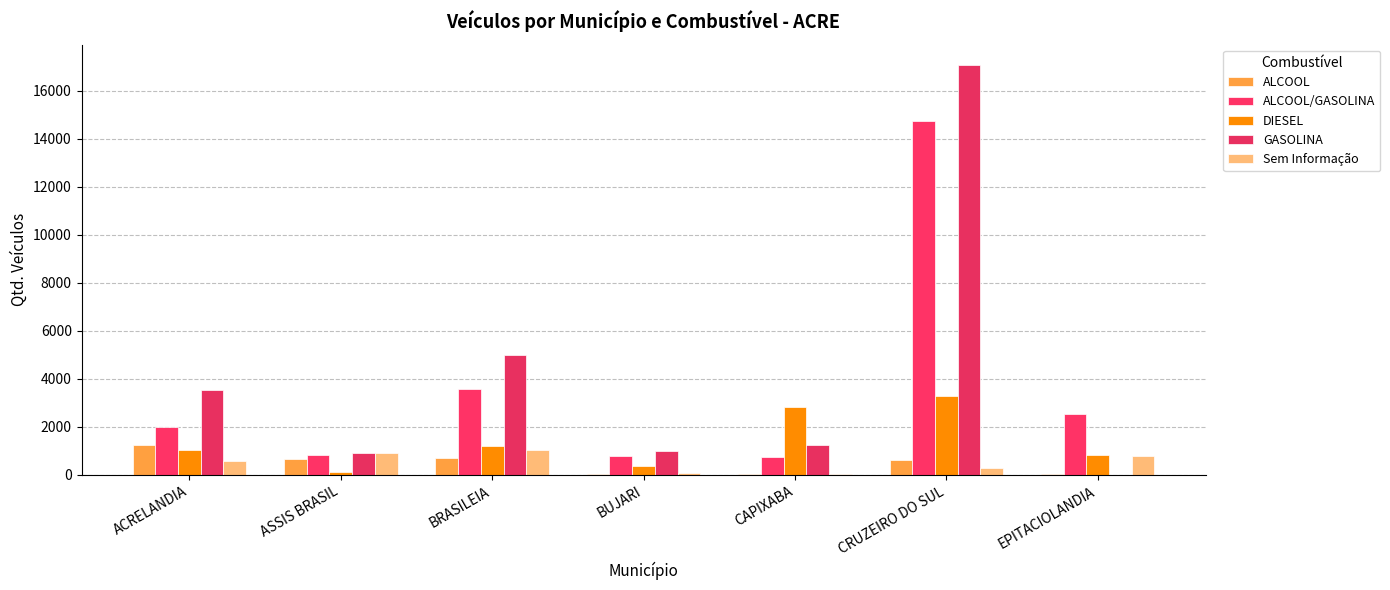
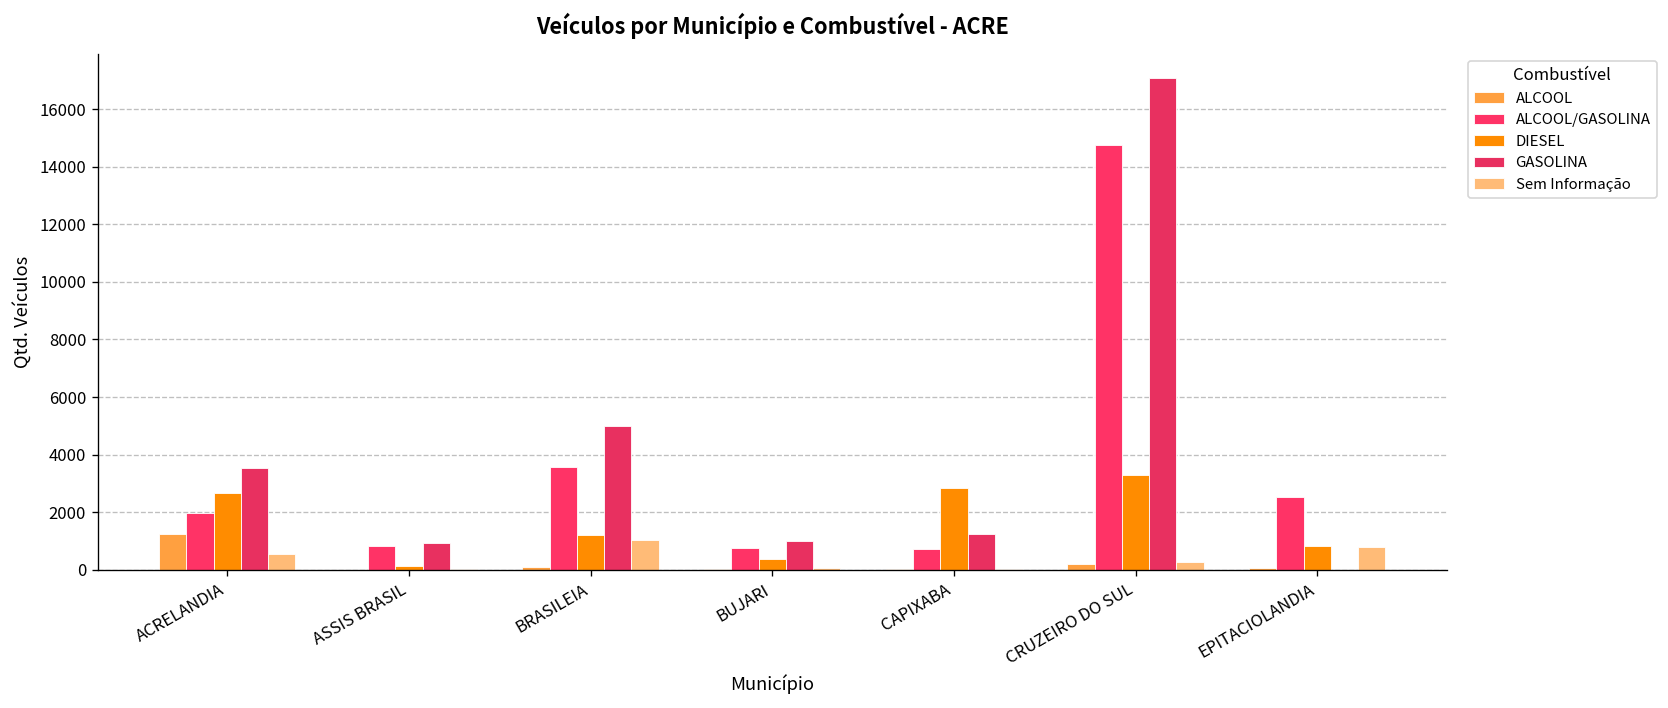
DIESEL, ACRELANDIA: 1000 -> 2700
ALCOOL, ASSIS BRASIL: 700 -> 0
Sem Informação, ASSIS BRASIL: 900 -> 0
ALCOOL, BRASILEIA: 700 -> 100
ALCOOL, CRUZEIRO DO SUL: 600 -> 200
